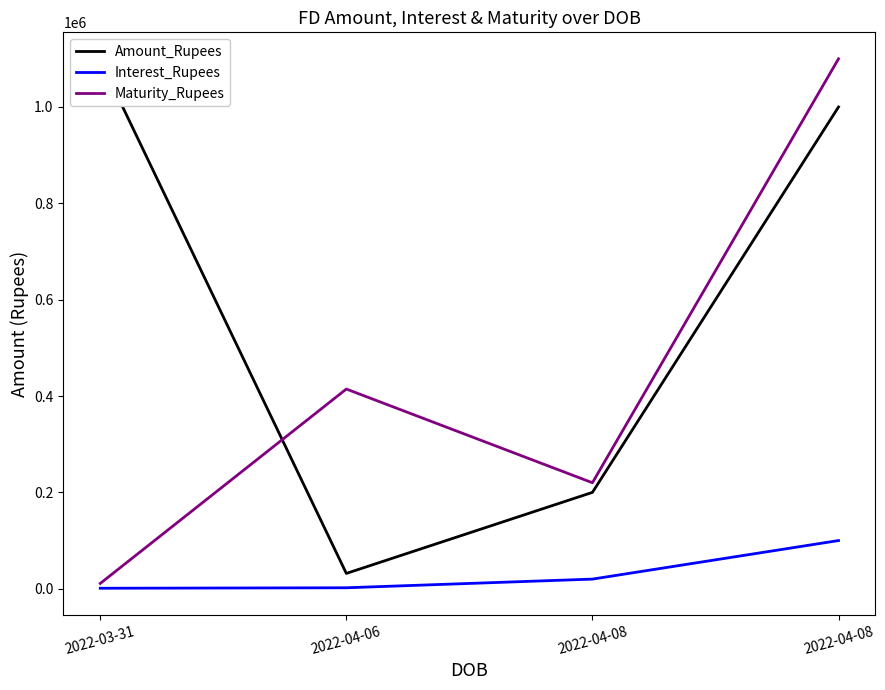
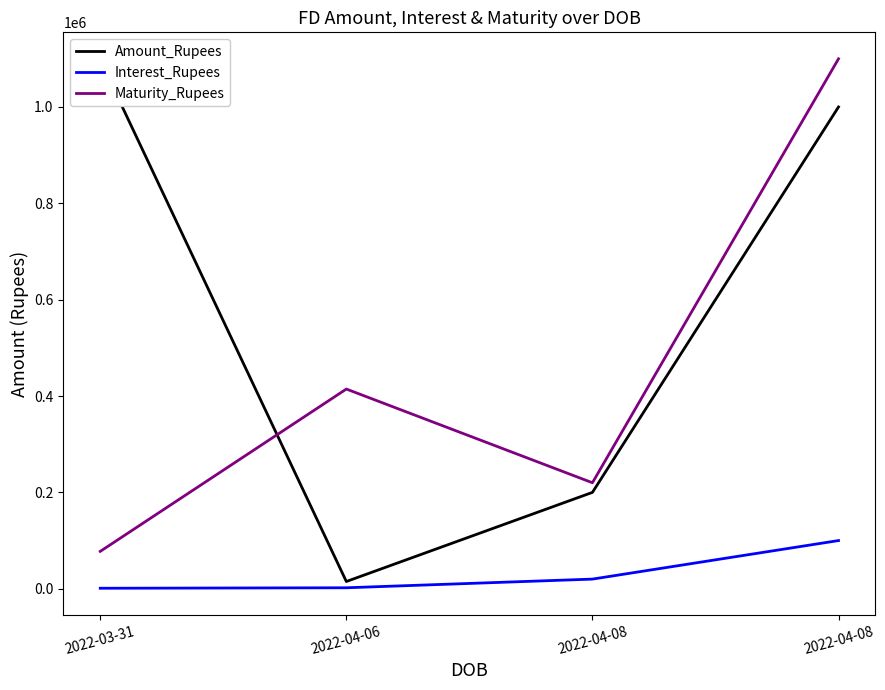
Maturity_Rupees, 2022-03-31: 10000 -> 80000
Amount_Rupees, 2022-04-06: 30000 -> 20000
